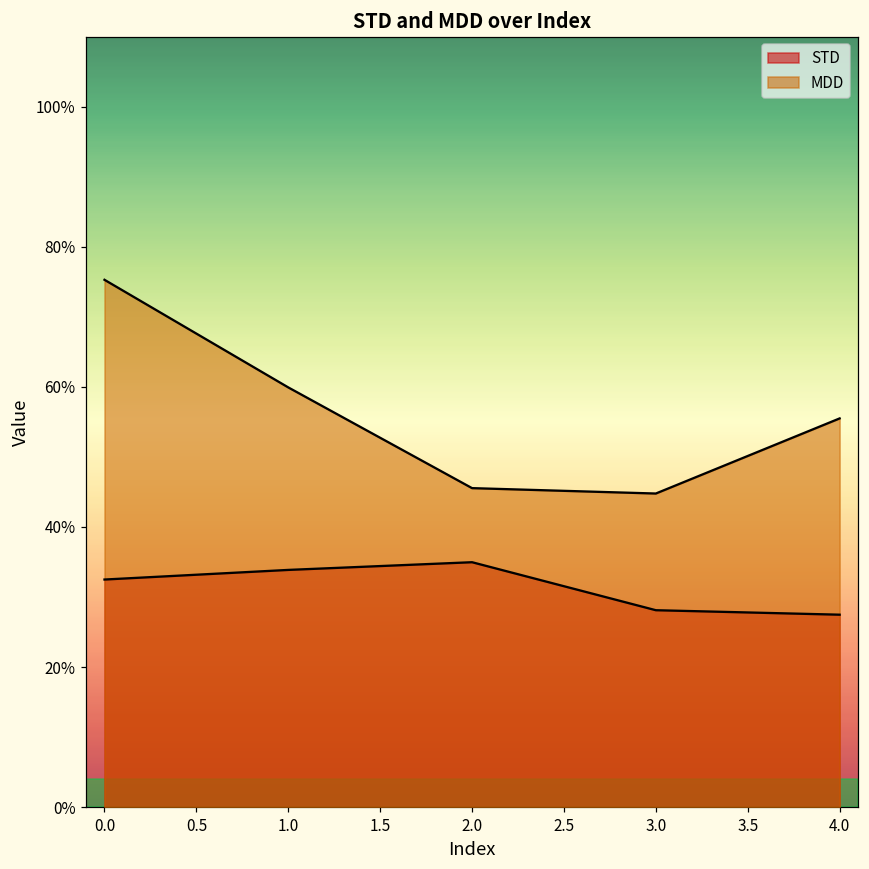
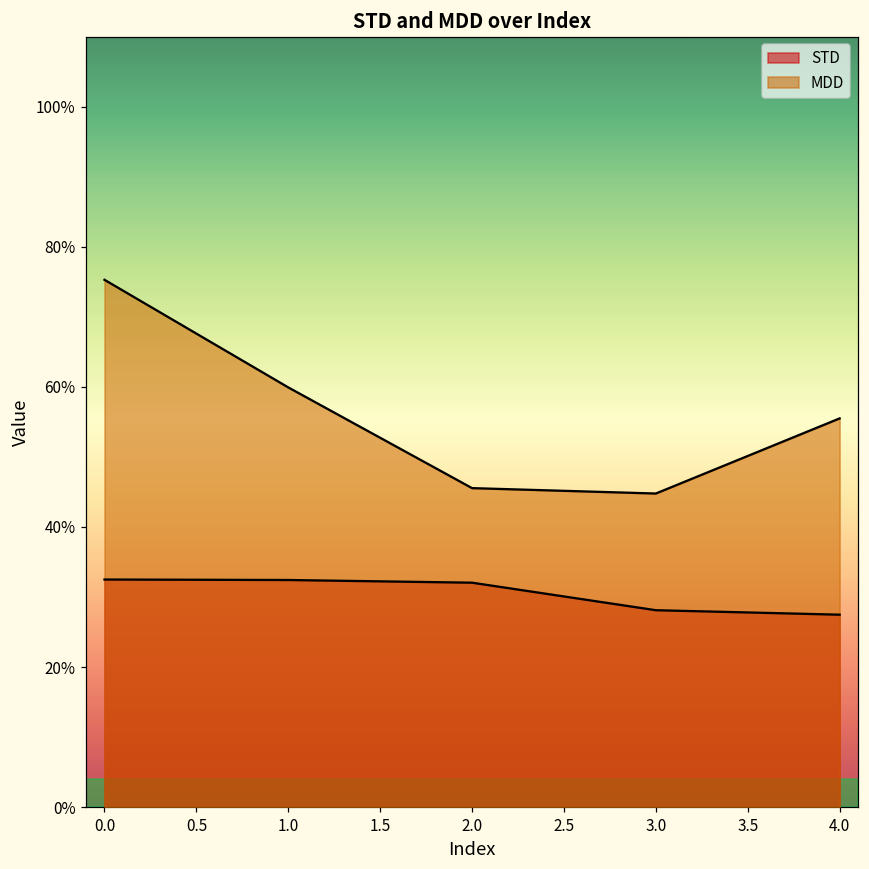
STD, 1.0: 34% -> 32%
STD, 2.0: 35% -> 32%
